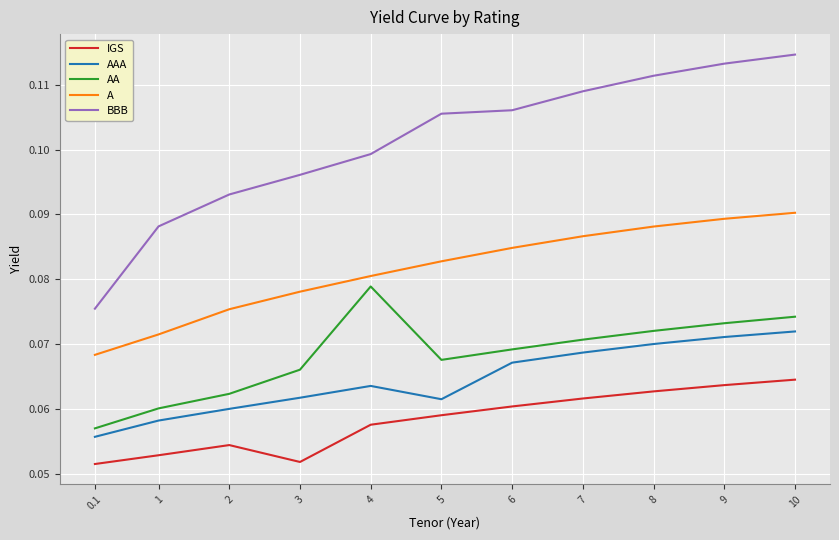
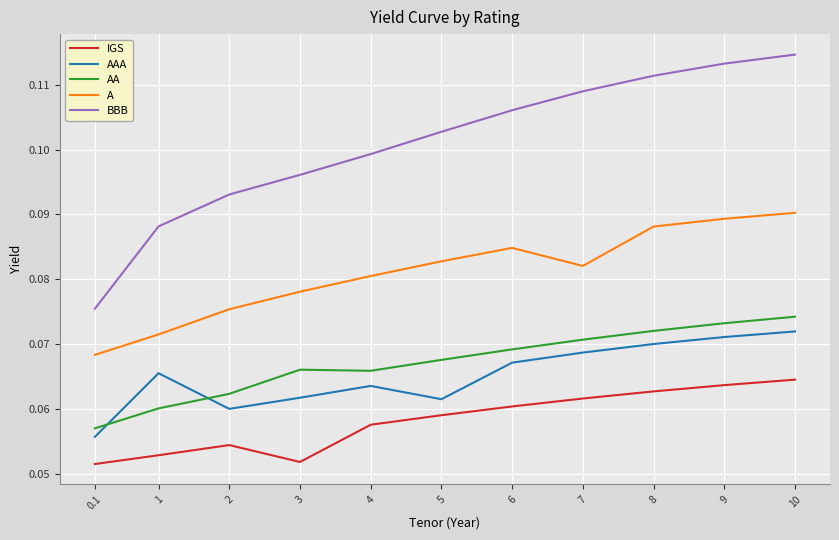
AAA, 1: 0.058 -> 0.066
AA, 4: 0.079 -> 0.066
BBB, 5: 0.106 -> 0.103
A, 7: 0.087 -> 0.082
